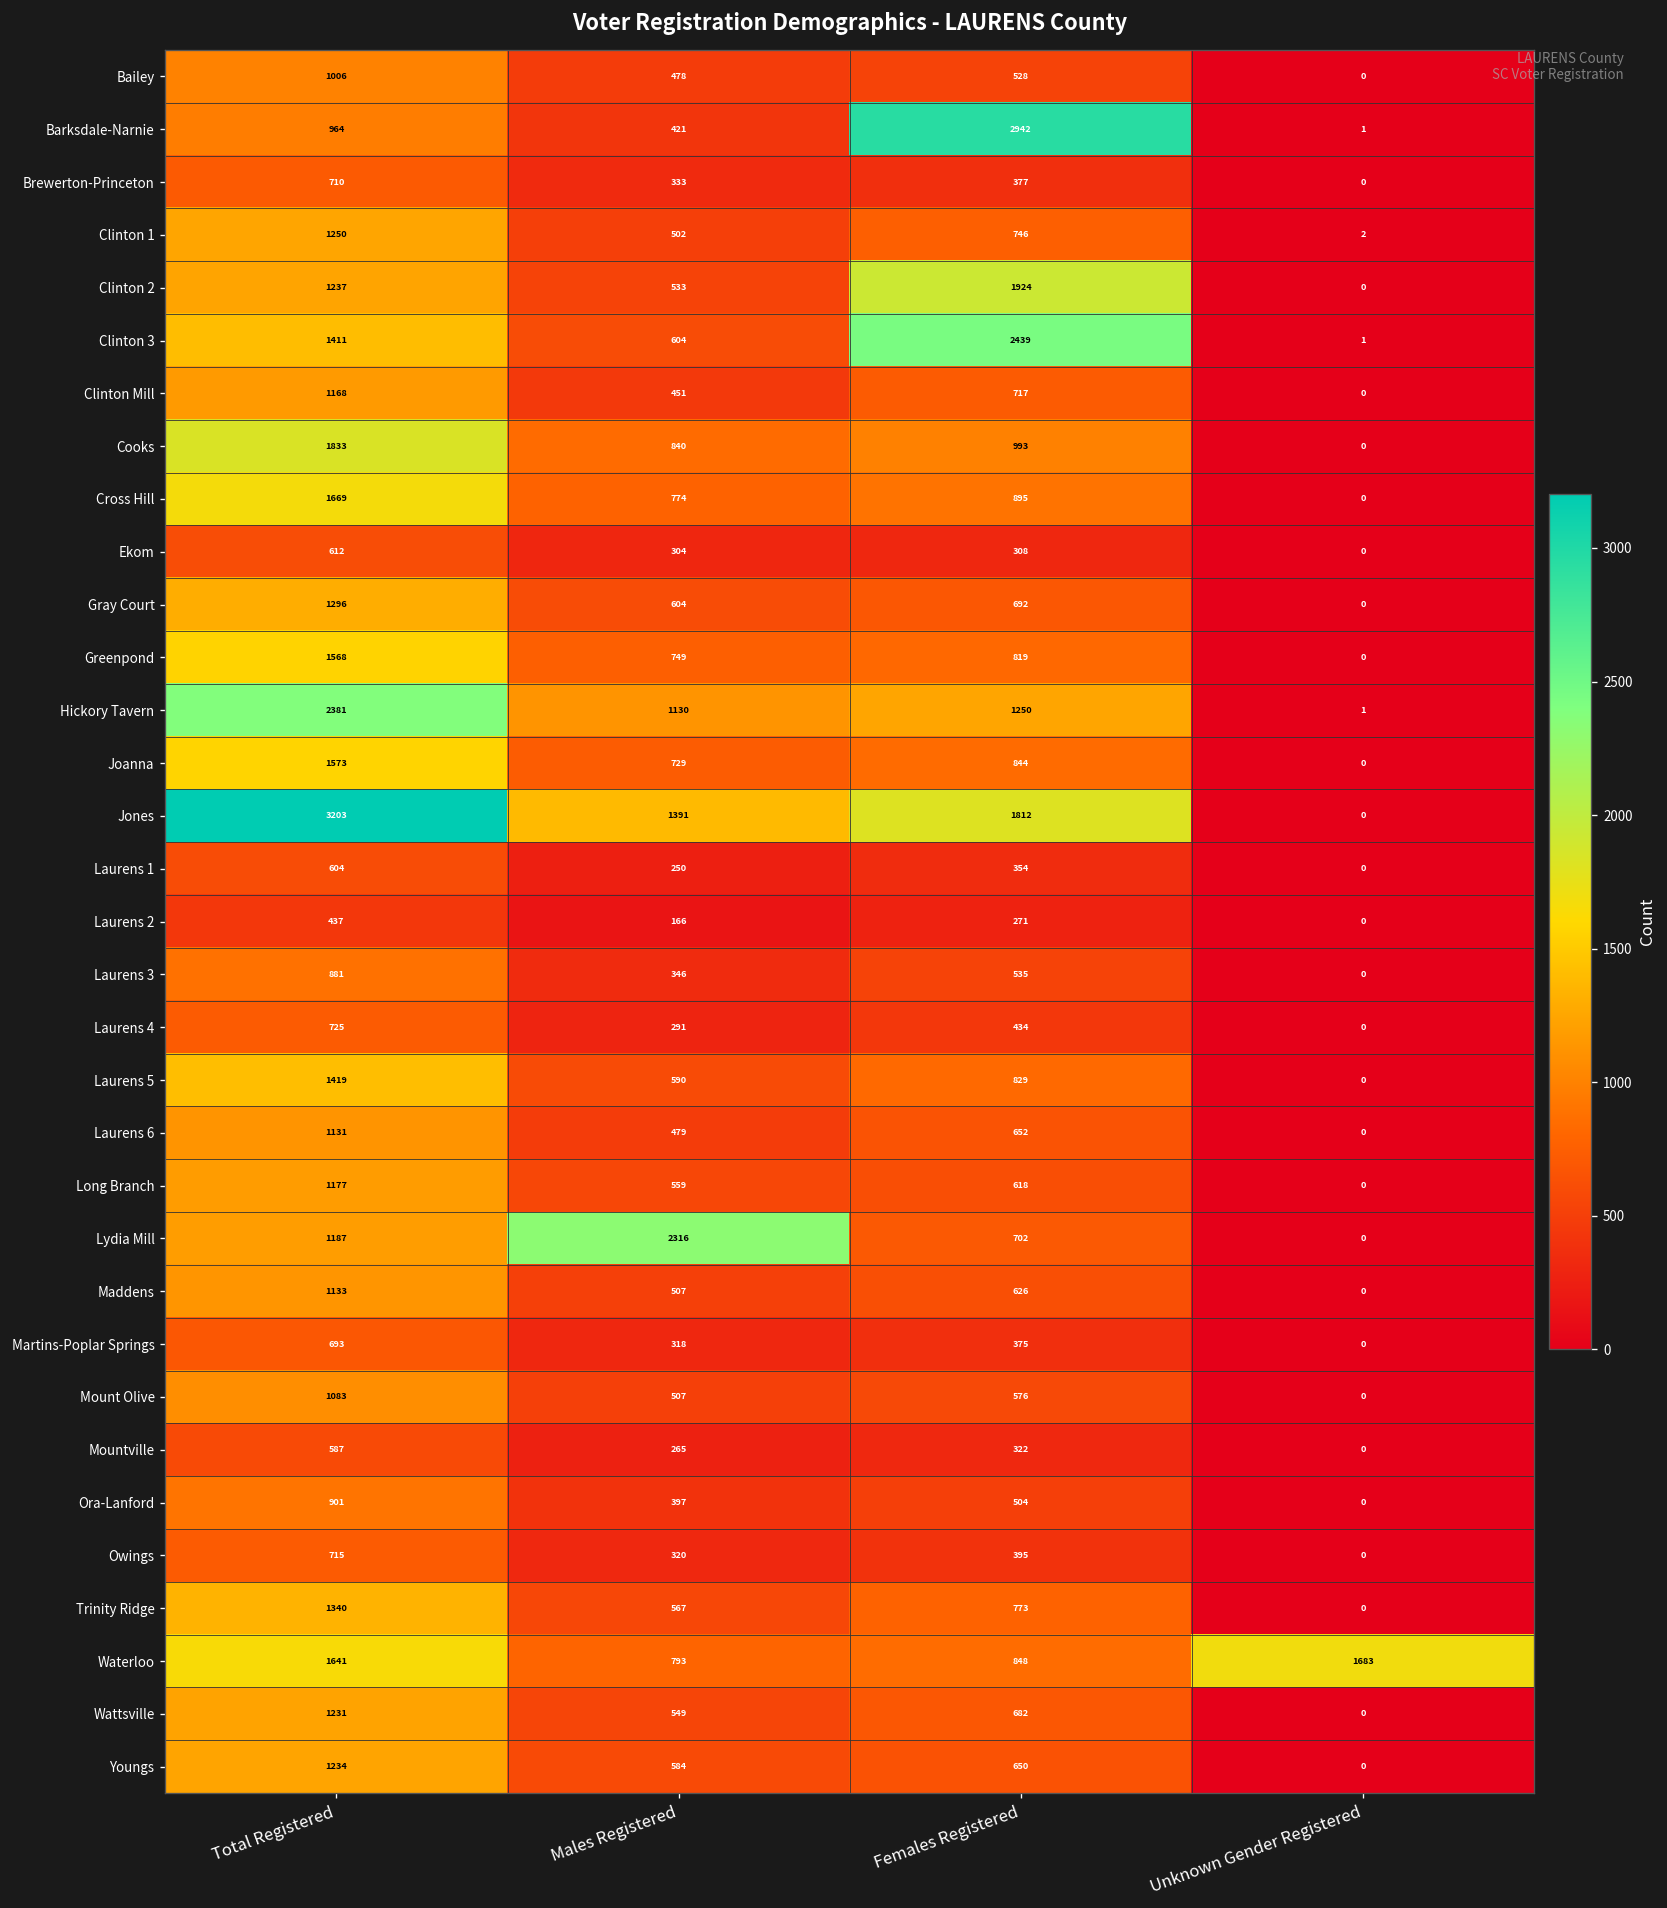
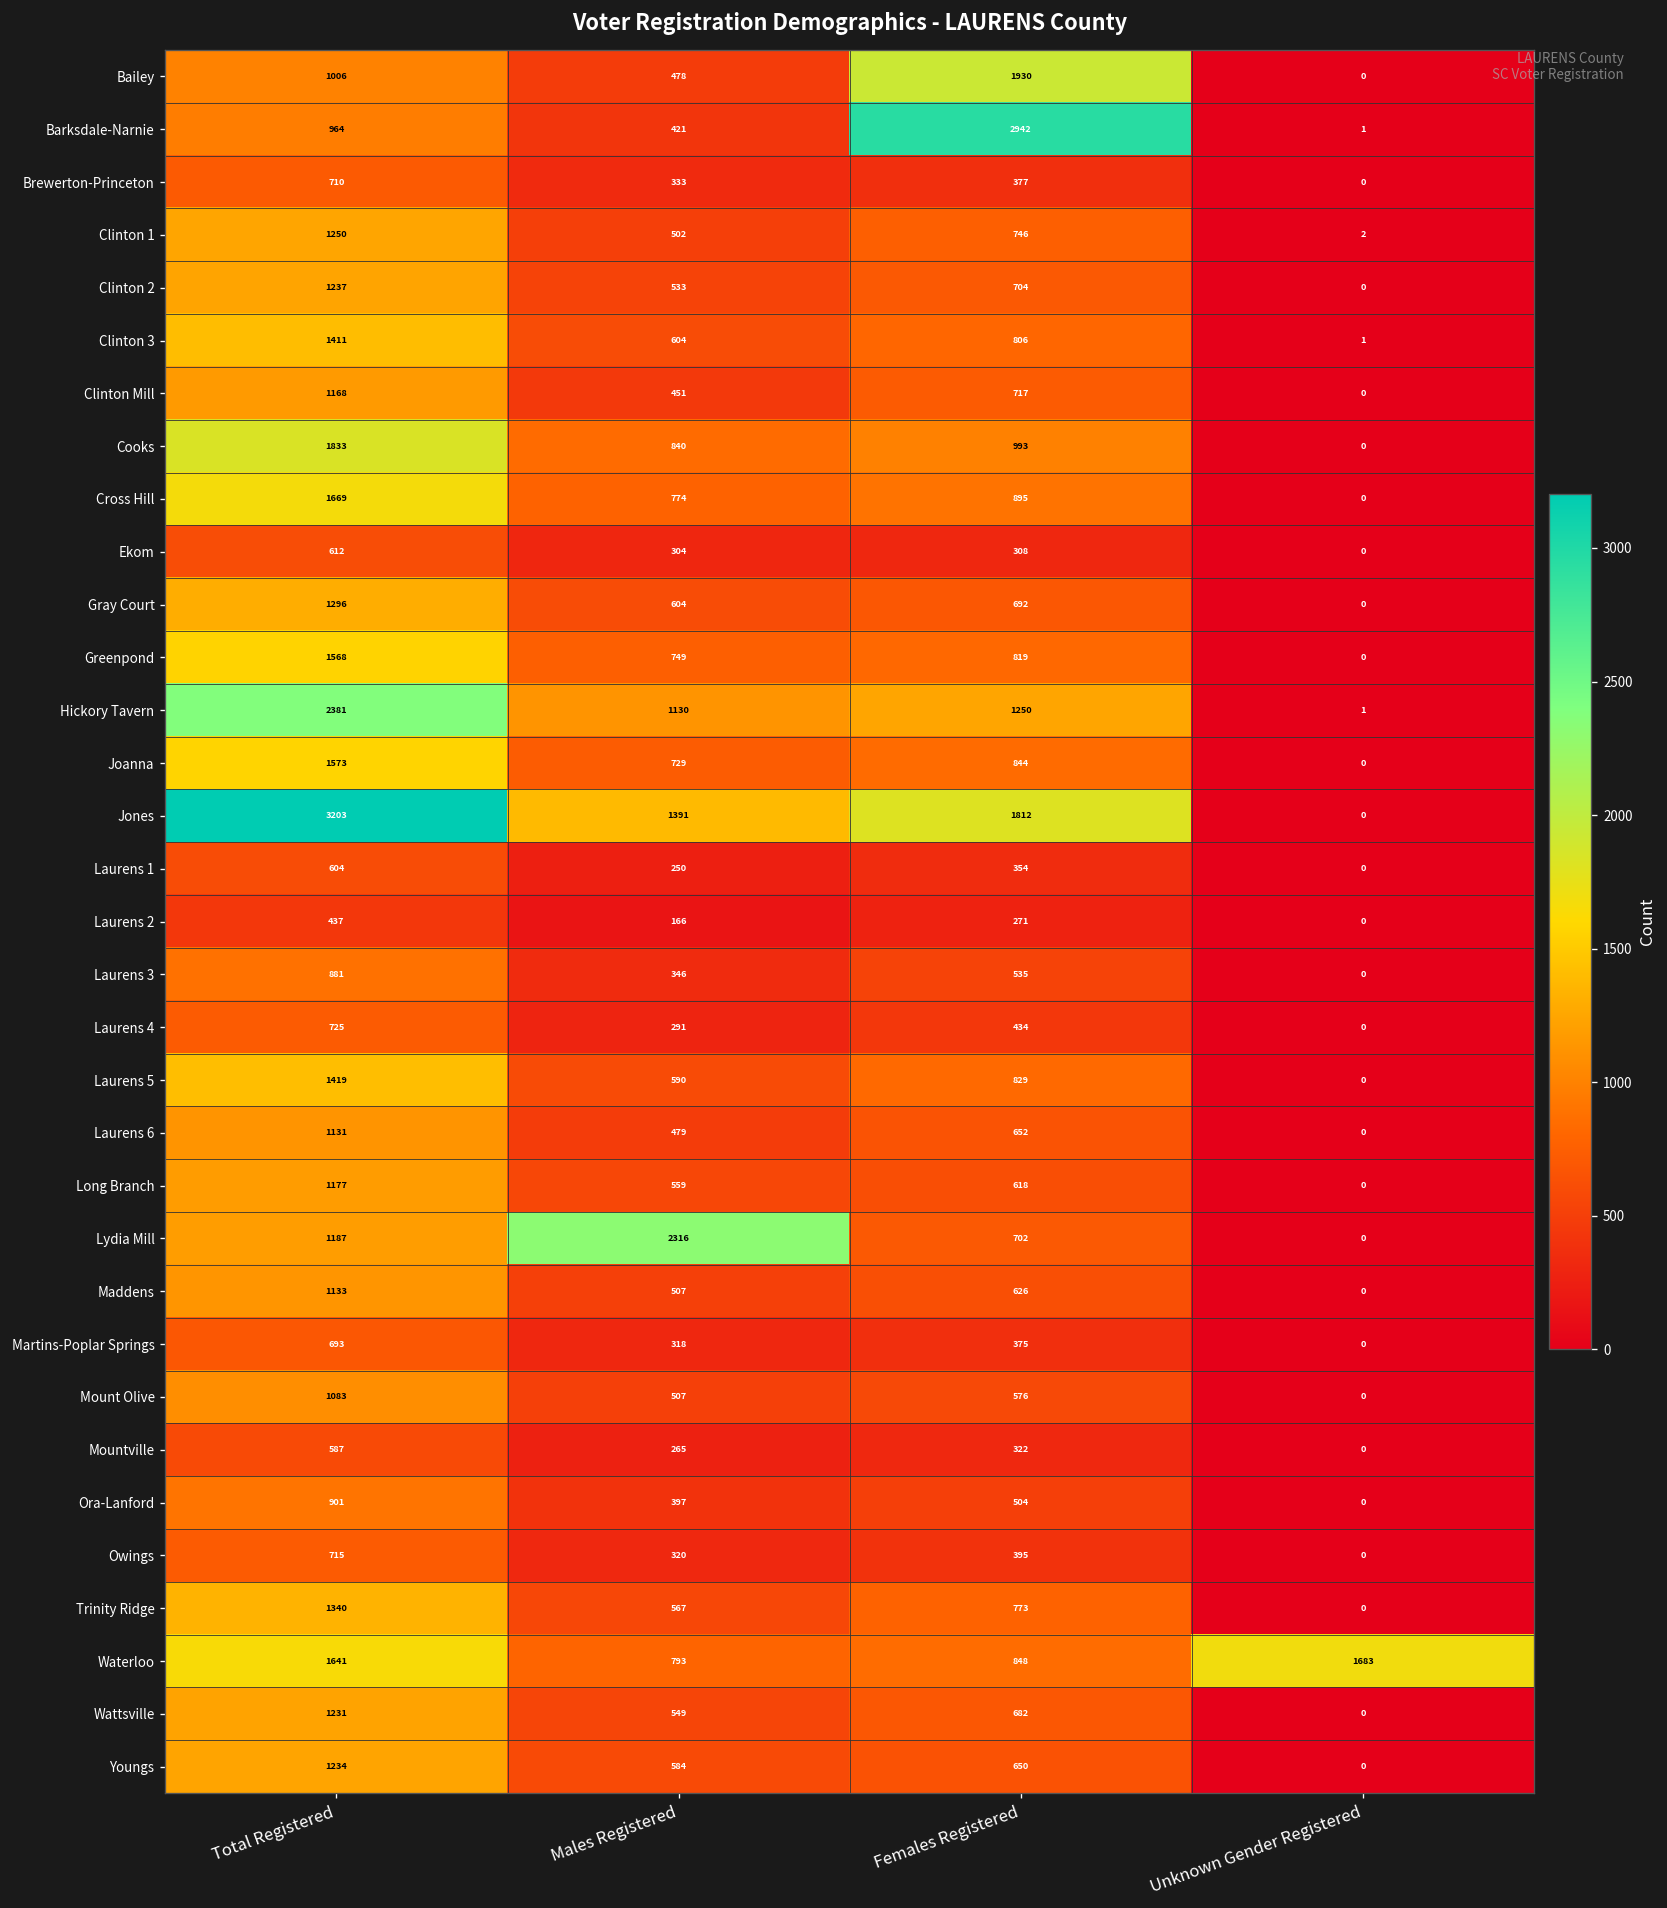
Bailey, Females Registered: 528 -> 1930
Clinton 2, Females Registered: 1924 -> 704
Clinton 3, Females Registered: 2439 -> 806
